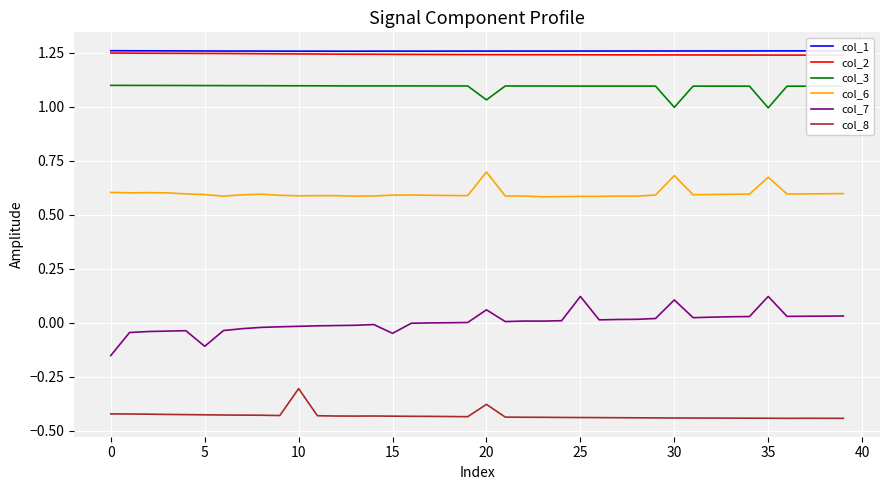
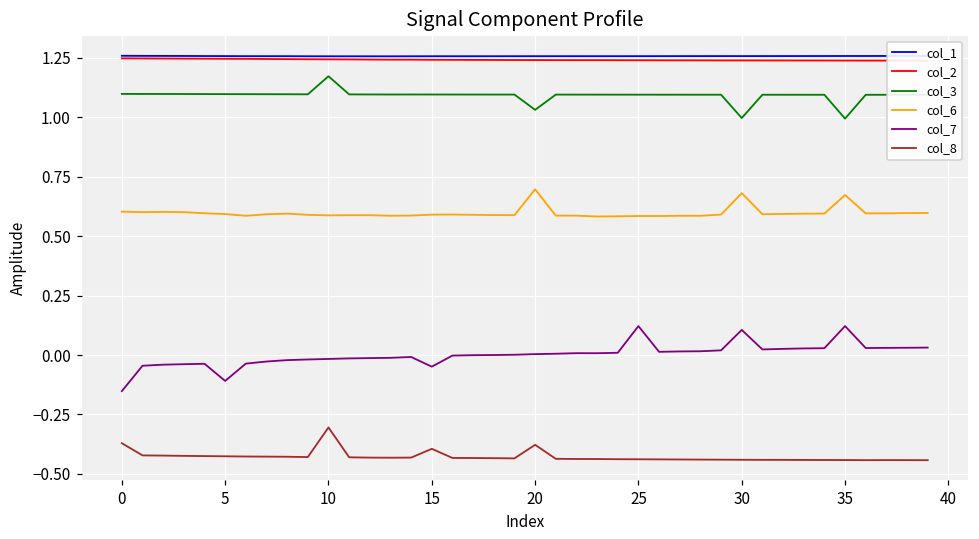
col_8, 0: -0.42 -> -0.37
col_3, 10: 1.10 -> 1.17
col_8, 15: -0.43 -> -0.39
col_7, 20: 0.06 -> 0.00
